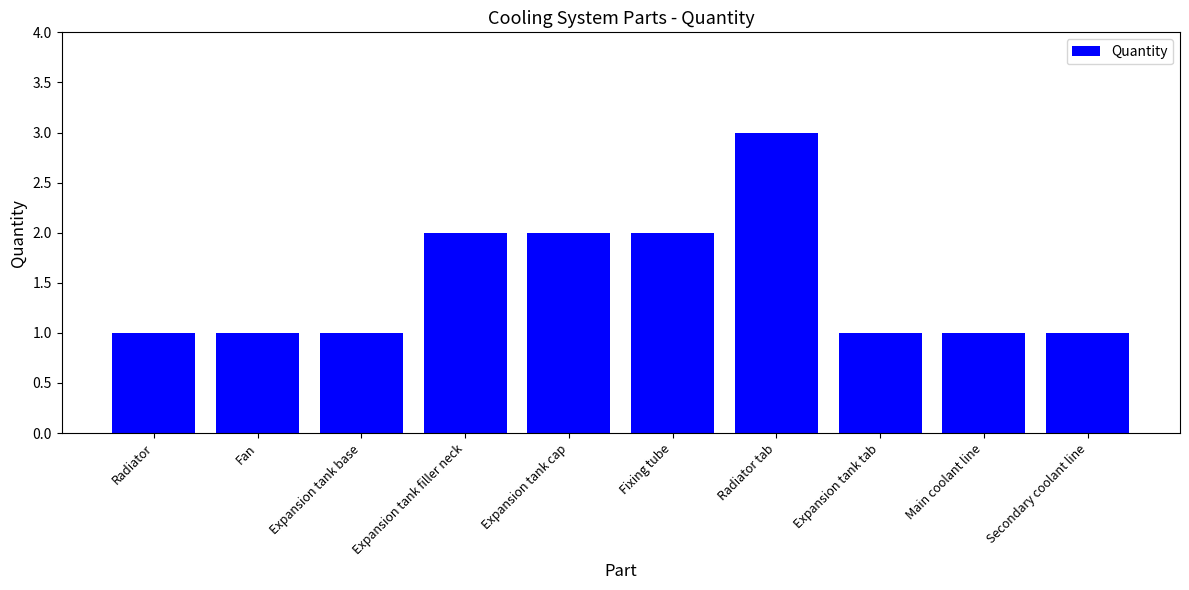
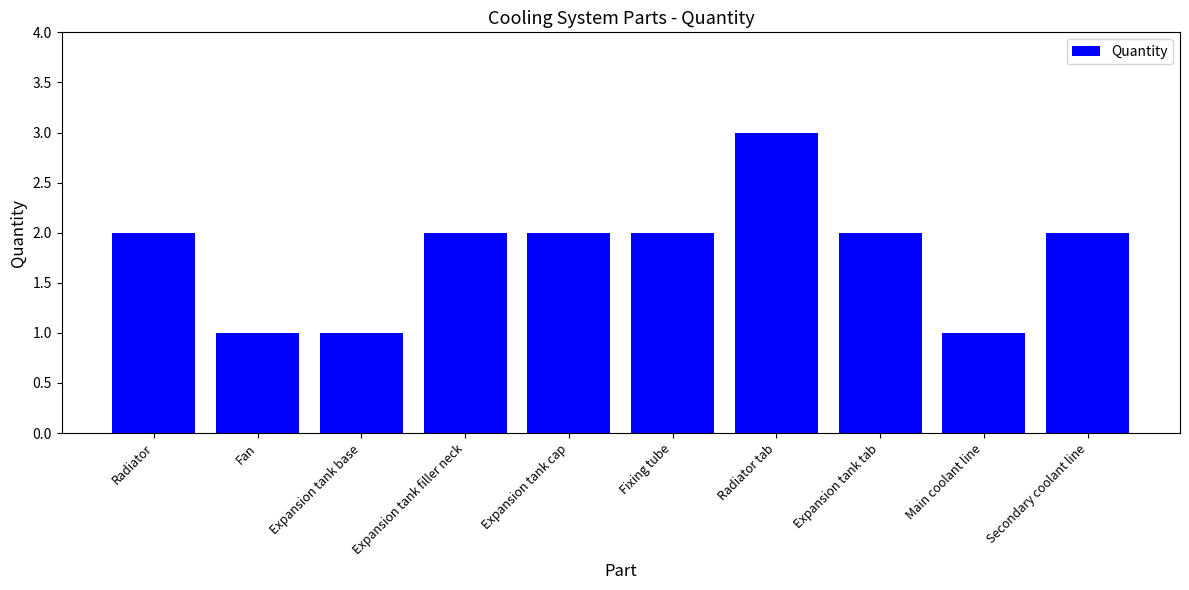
Radiator: 1 -> 2
Expansion tank tab: 1 -> 2
Secondary coolant line: 1 -> 2
